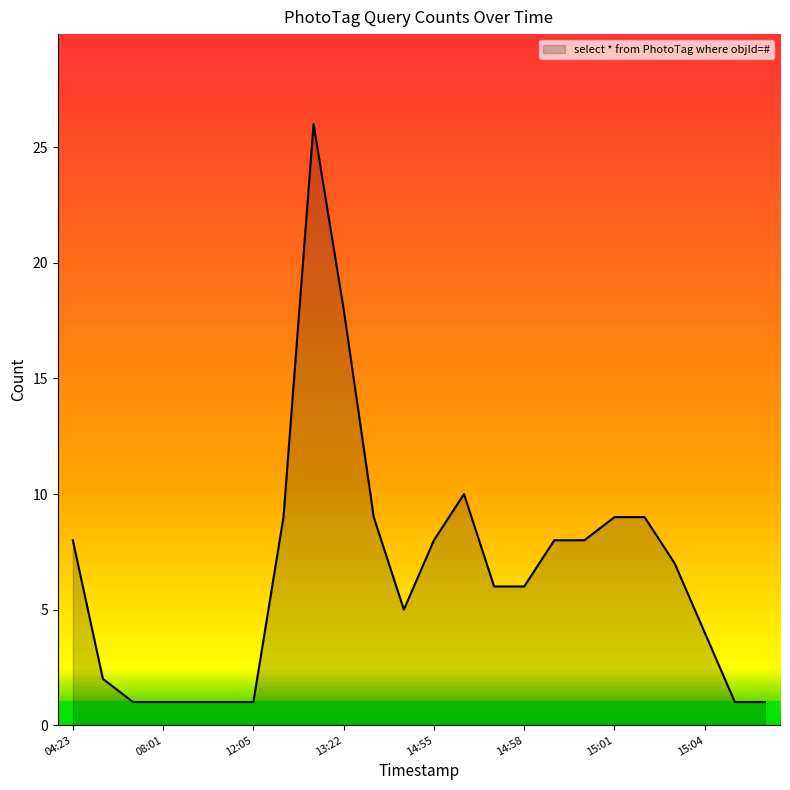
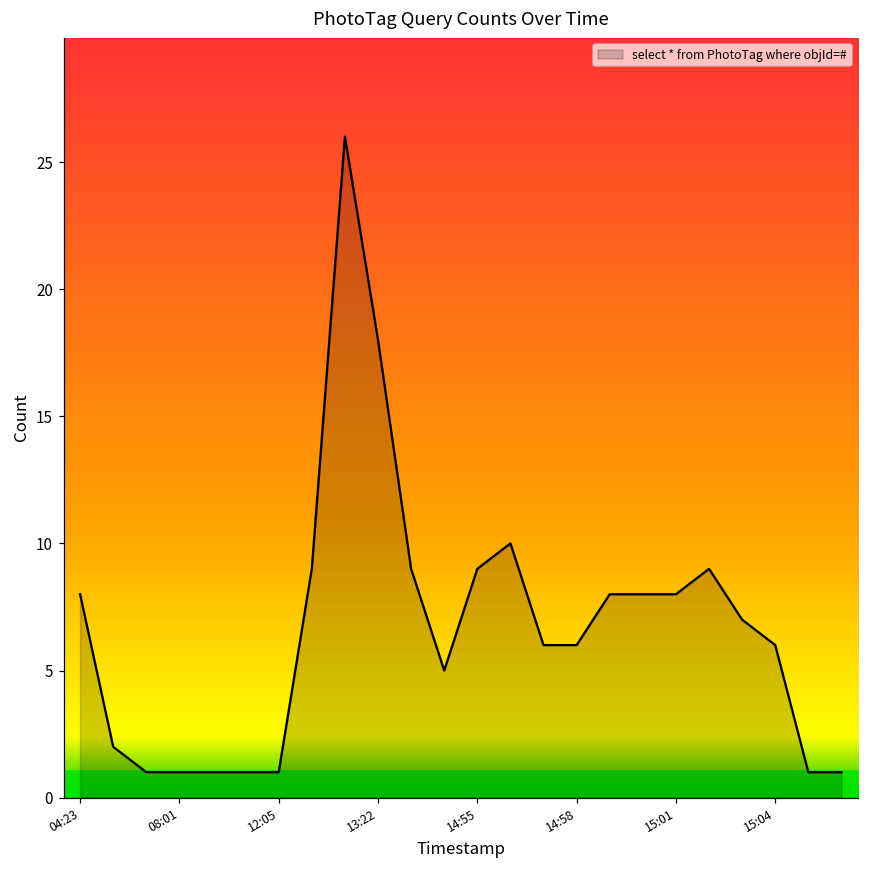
14:55: 8 -> 9
15:01: 9 -> 8
15:04: 4 -> 6
